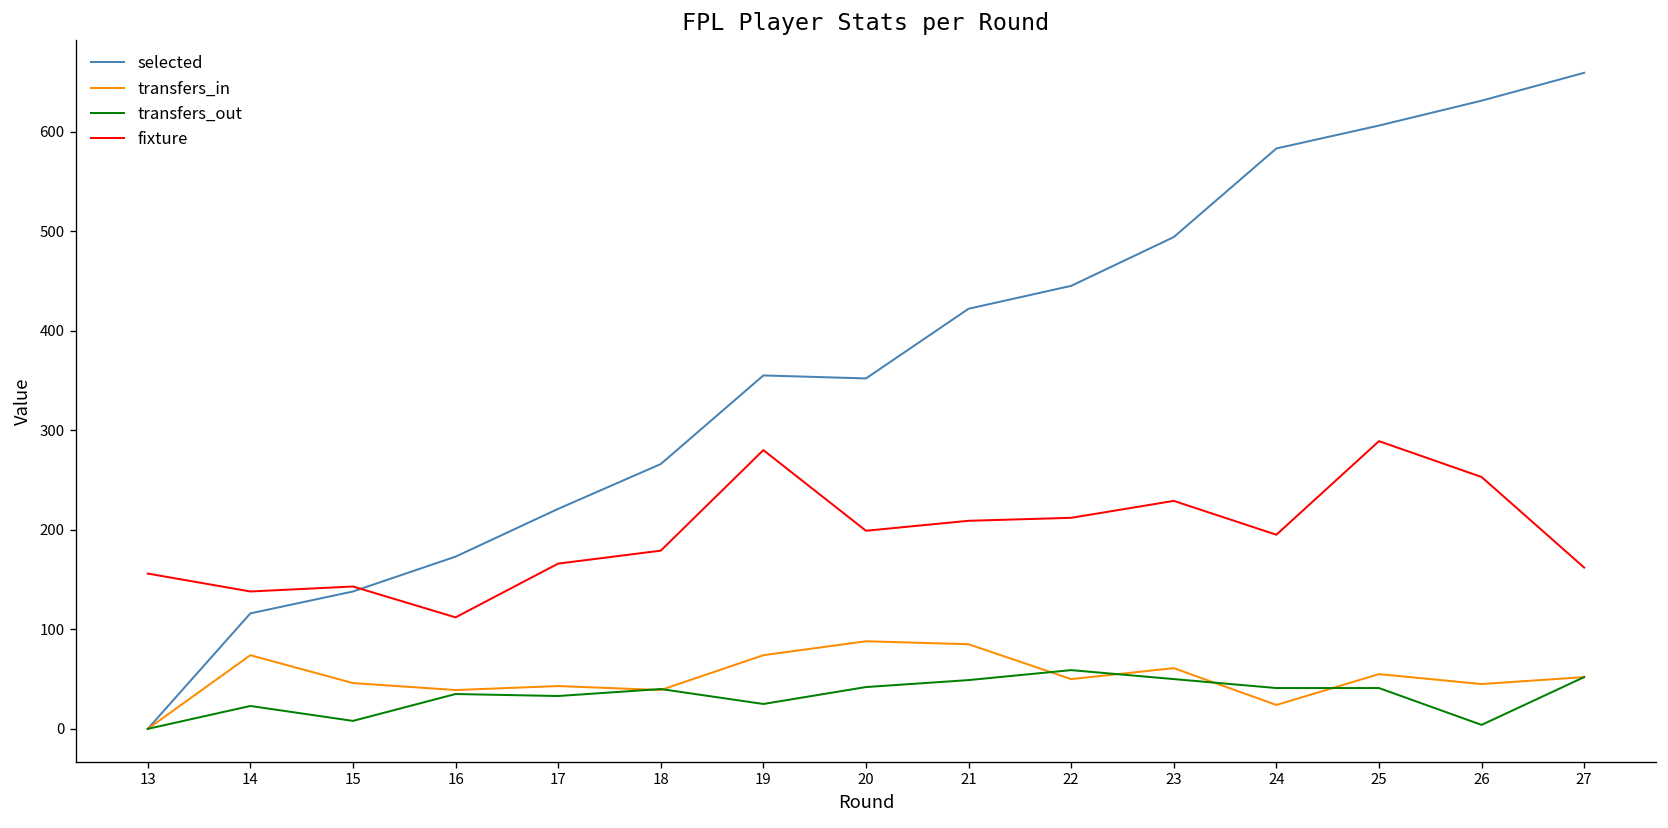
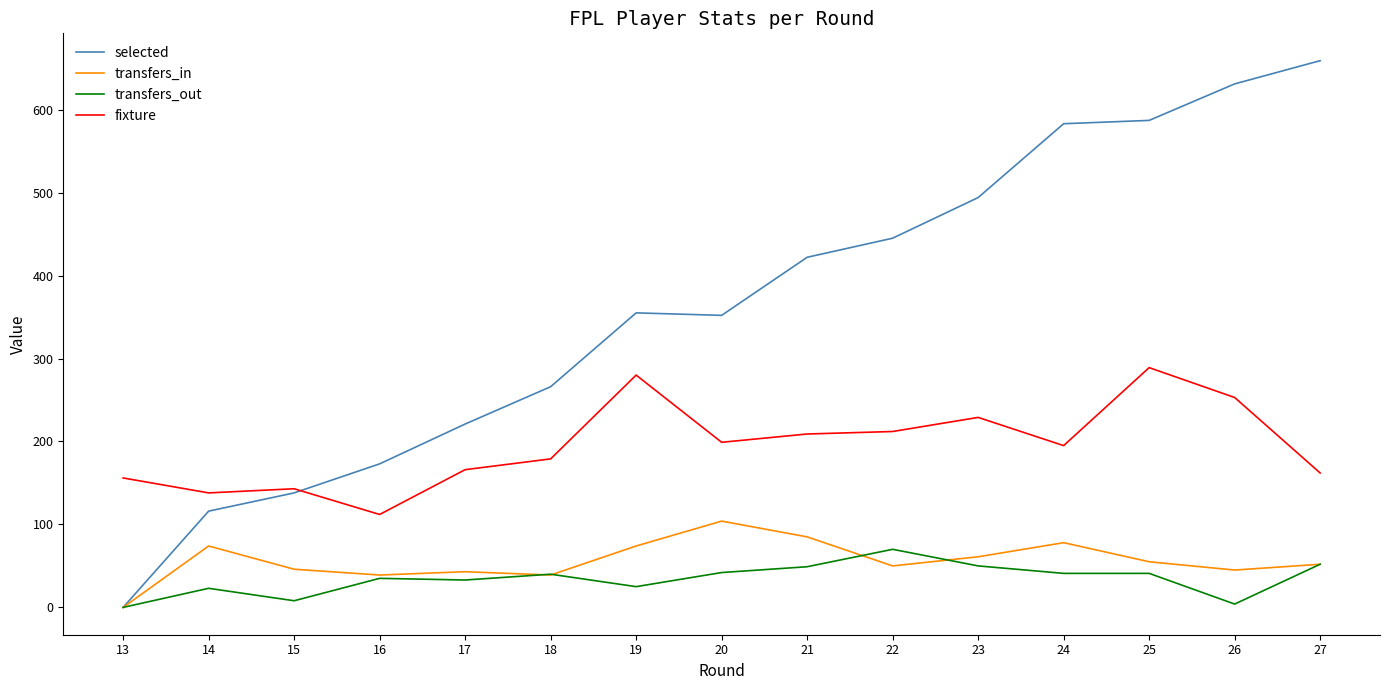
transfers_in, 20: 90 -> 100
transfers_out, 22: 60 -> 70
transfers_in, 24: 20 -> 80
selected, 25: 610 -> 590
